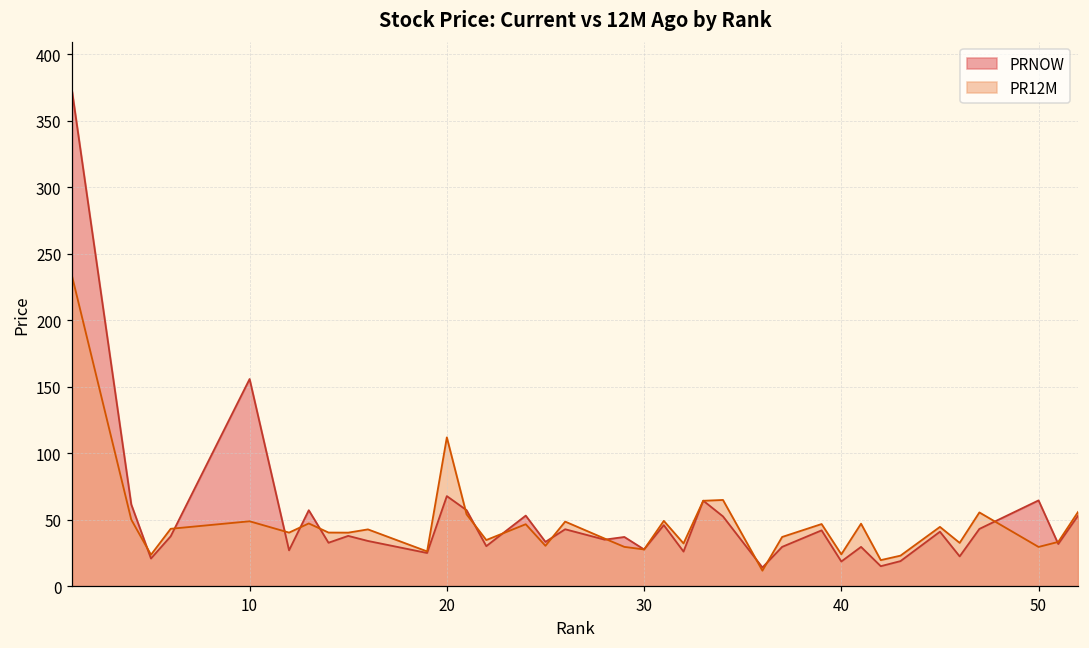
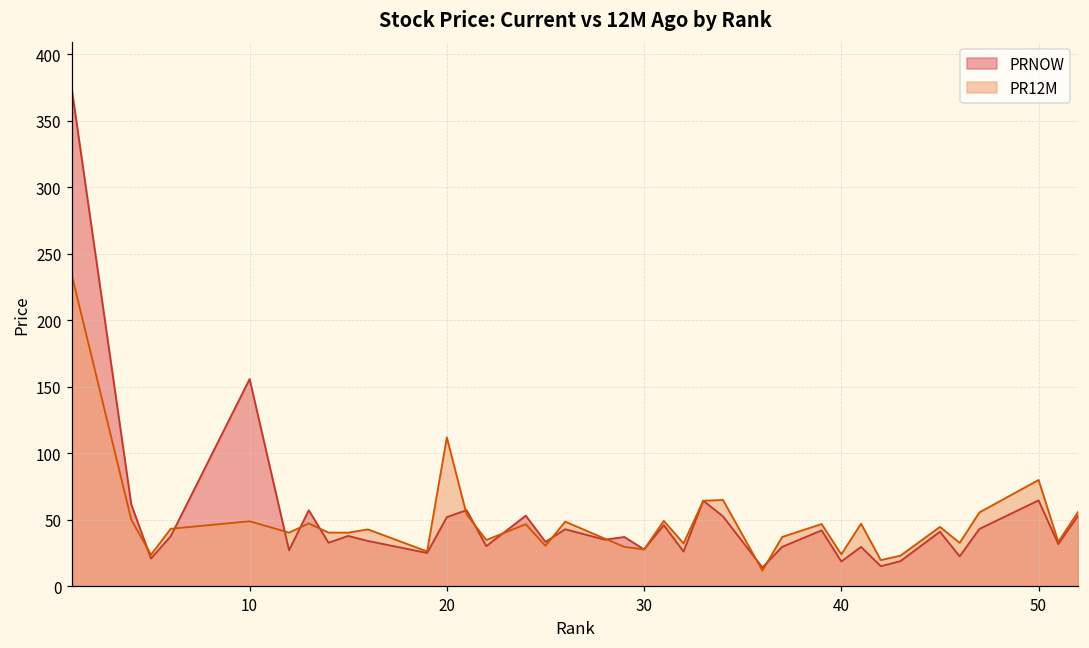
PRNOW, 20: 68 -> 52
PR12M, 50: 29 -> 80
